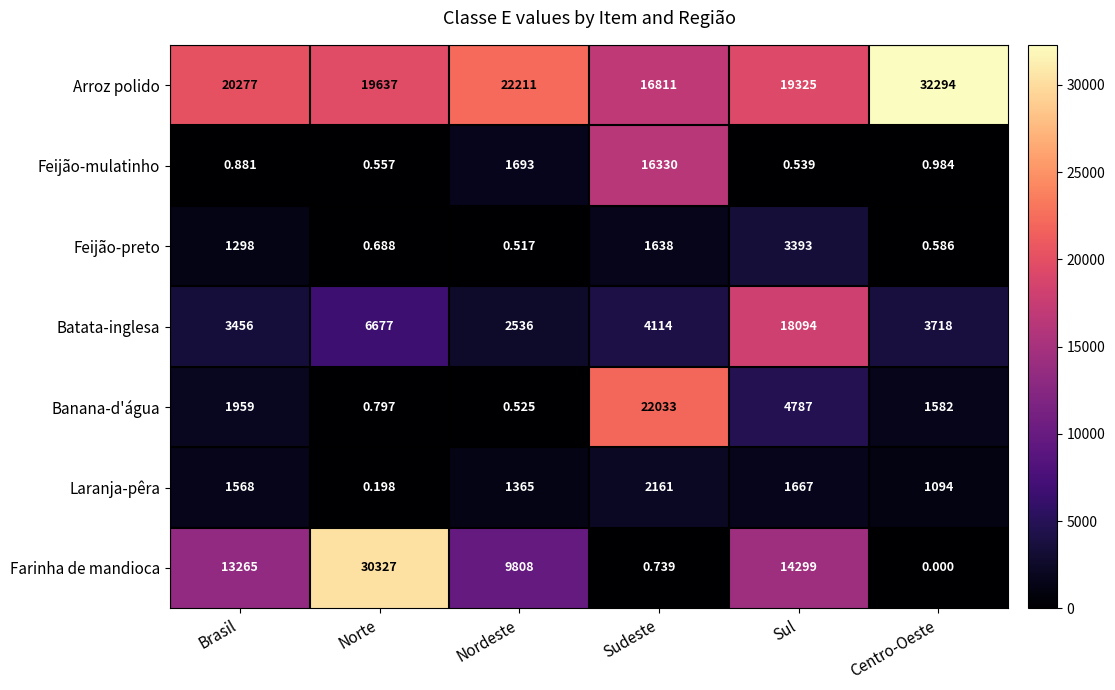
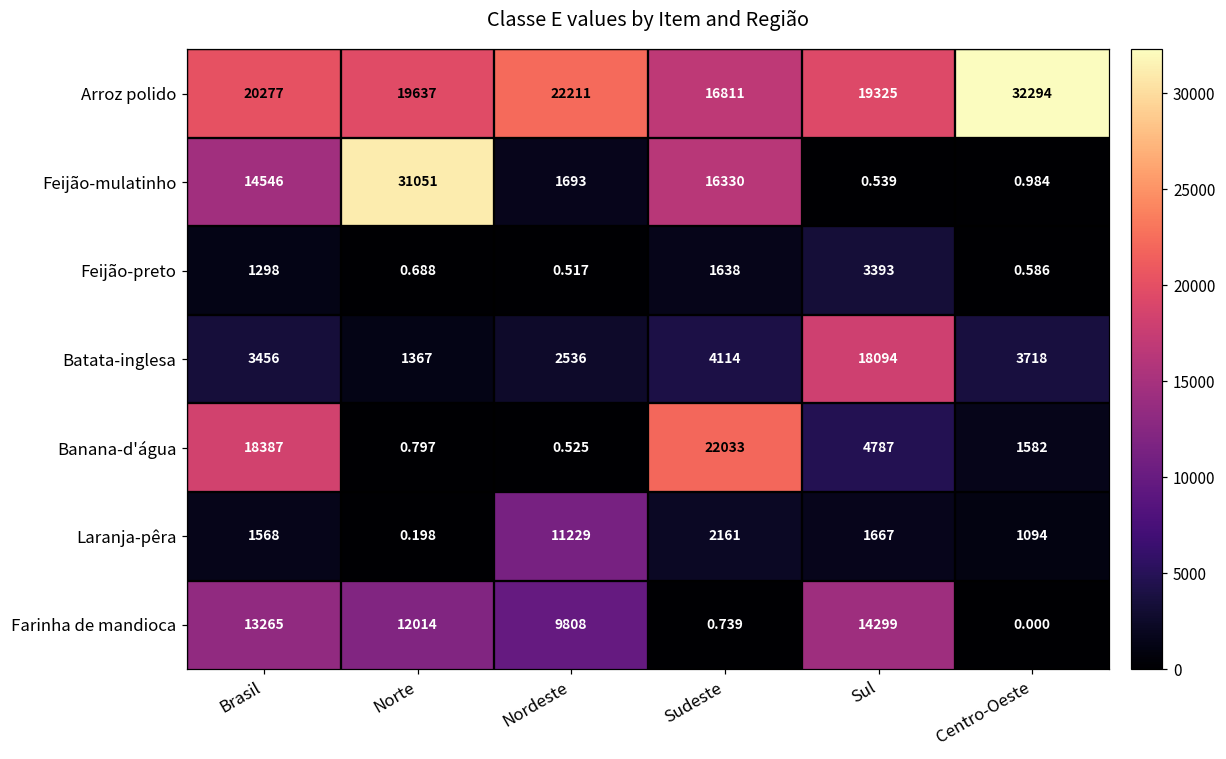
Feijão-mulatinho, Brasil: 0.881 -> 14546
Feijão-mulatinho, Norte: 0.557 -> 31051
Batata-inglesa, Norte: 6677 -> 1367
Banana-d'água, Brasil: 1959 -> 18387
Laranja-pêra, Nordeste: 1365 -> 11229
Farinha de mandioca, Norte: 30327 -> 12014
